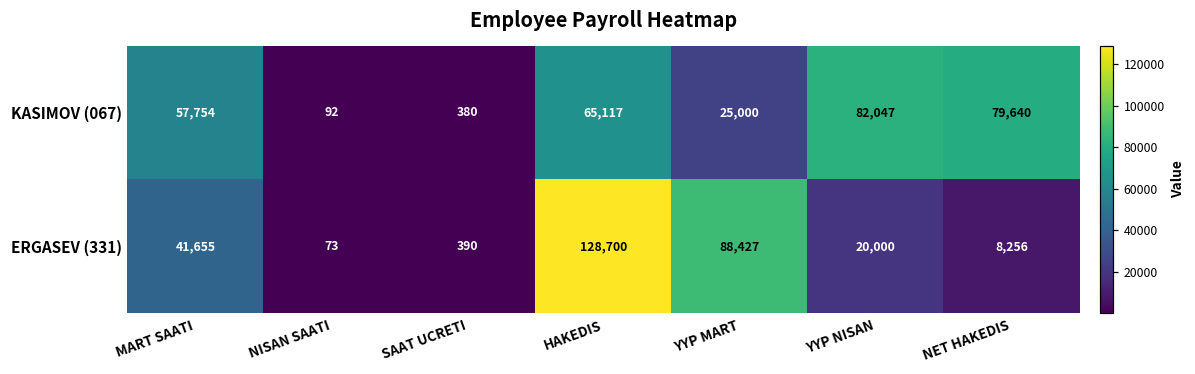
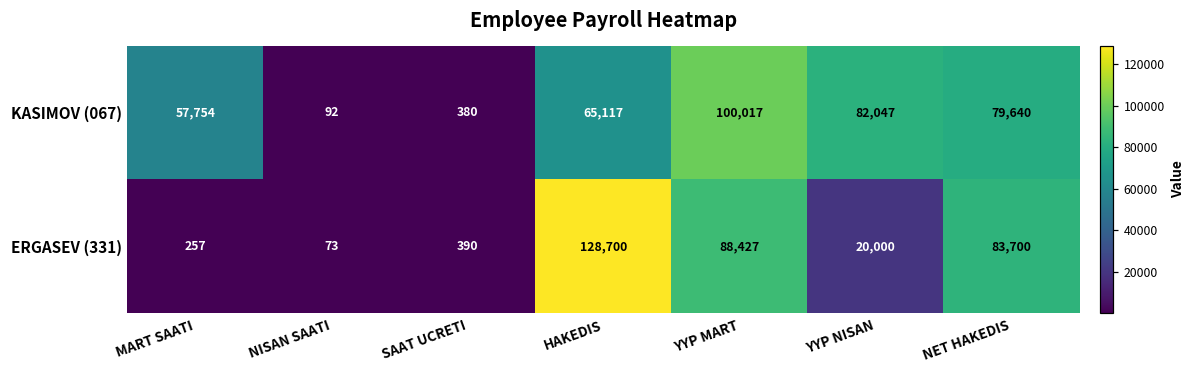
KASIMOV (067), YYP MART: 25,000 -> 100,017
ERGASEV (331), MART SAATI: 41,655 -> 257
ERGASEV (331), NET HAKEDIS: 8,256 -> 83,700
